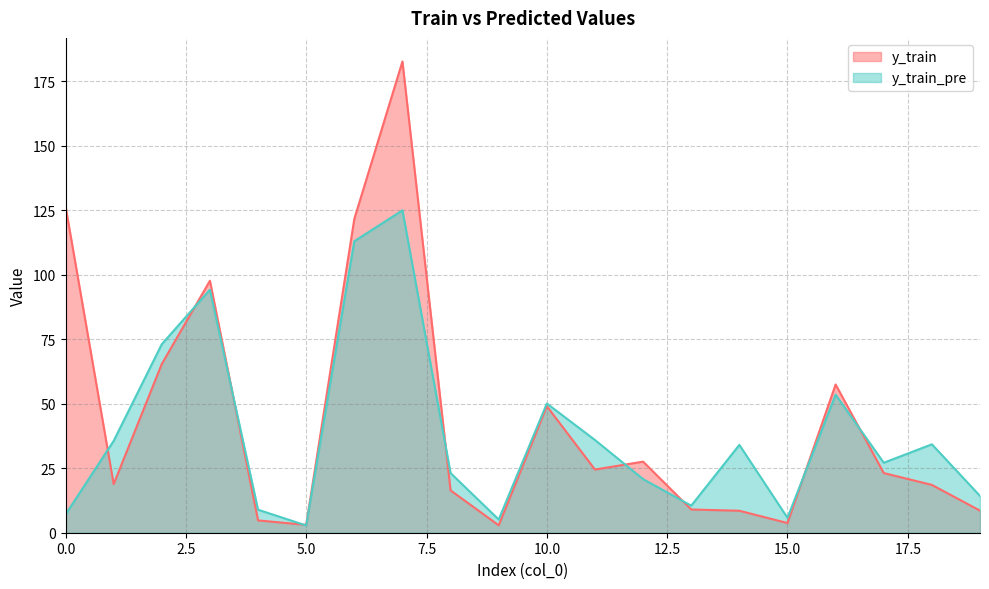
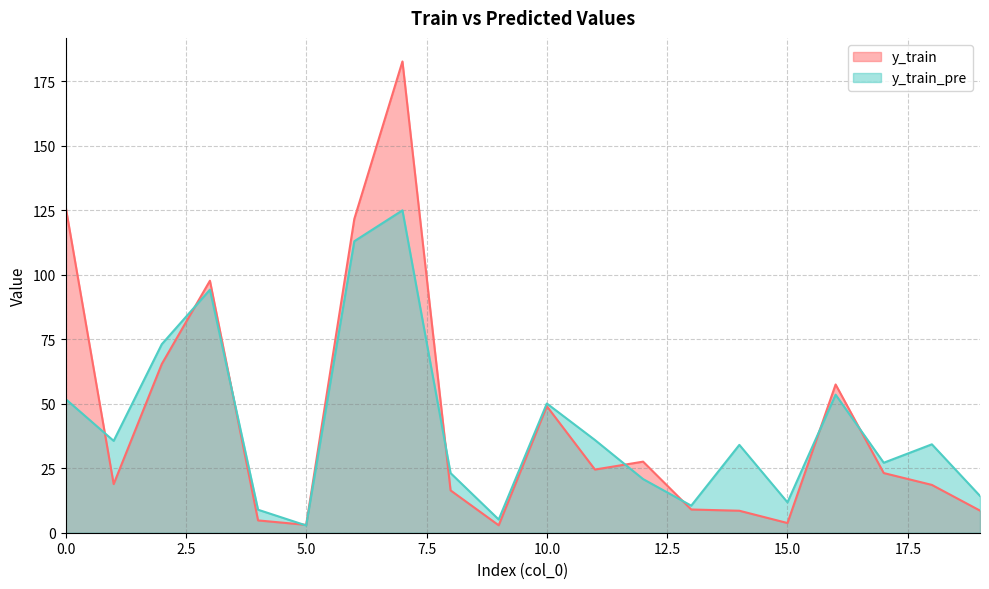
y_train_pre, 0.0: 7 -> 52
y_train_pre, 15.0: 6 -> 12
